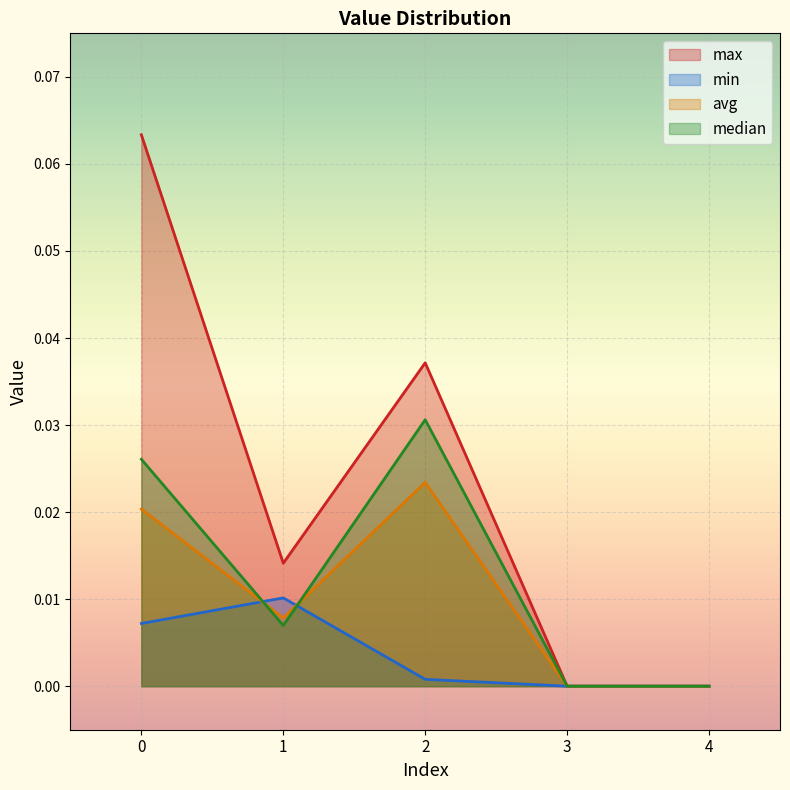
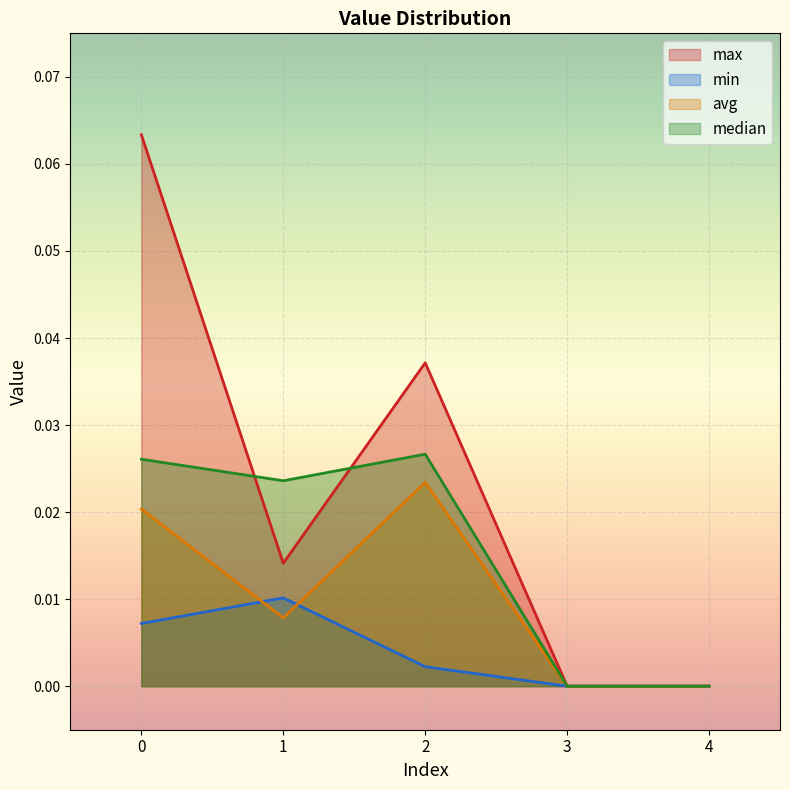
median, 1: 0.007 -> 0.024
min, 2: 0.001 -> 0.002
median, 2: 0.031 -> 0.027
